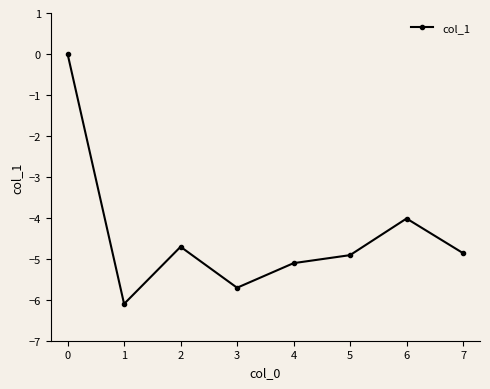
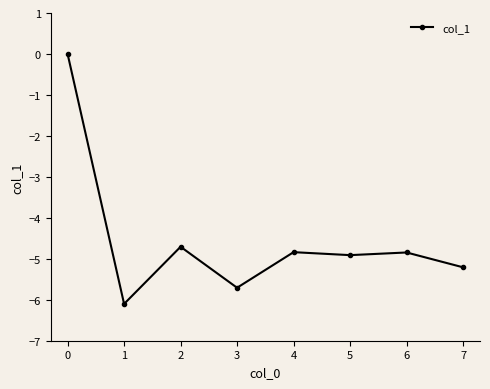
4: -5.1 -> -4.8
6: -4.0 -> -4.8
7: -4.9 -> -5.2
